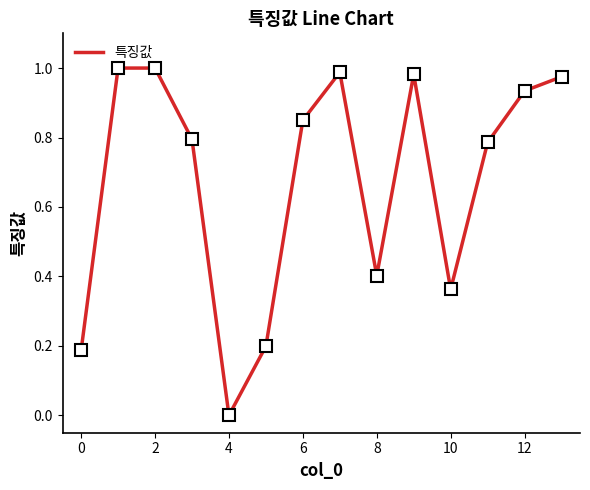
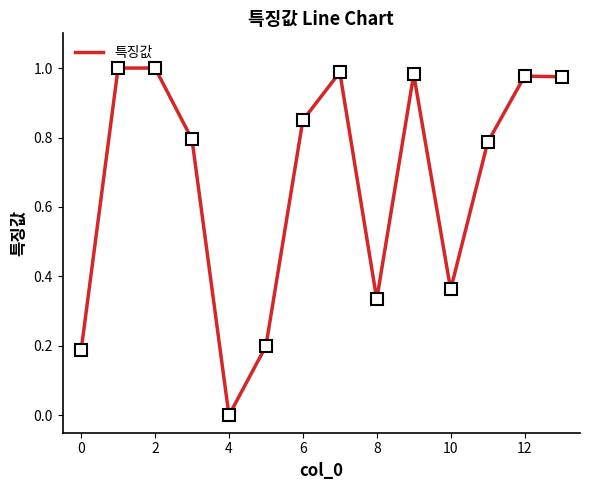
8: 0.40 -> 0.33
12: 0.93 -> 0.98
